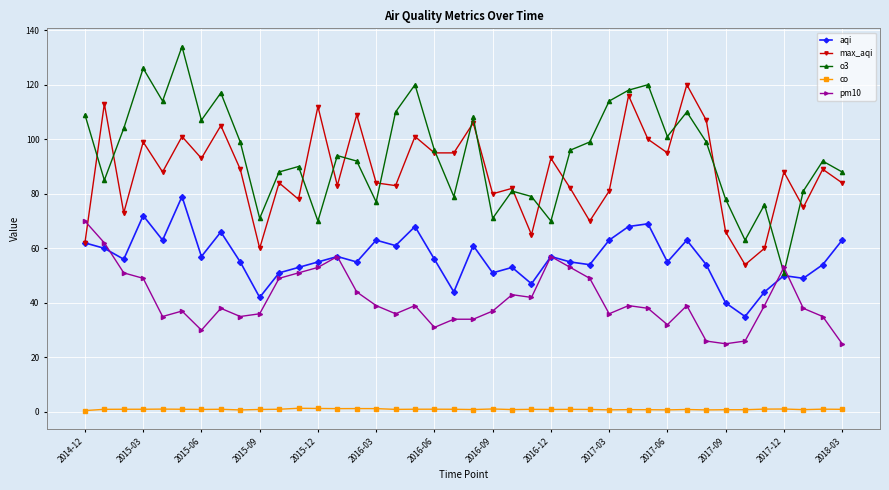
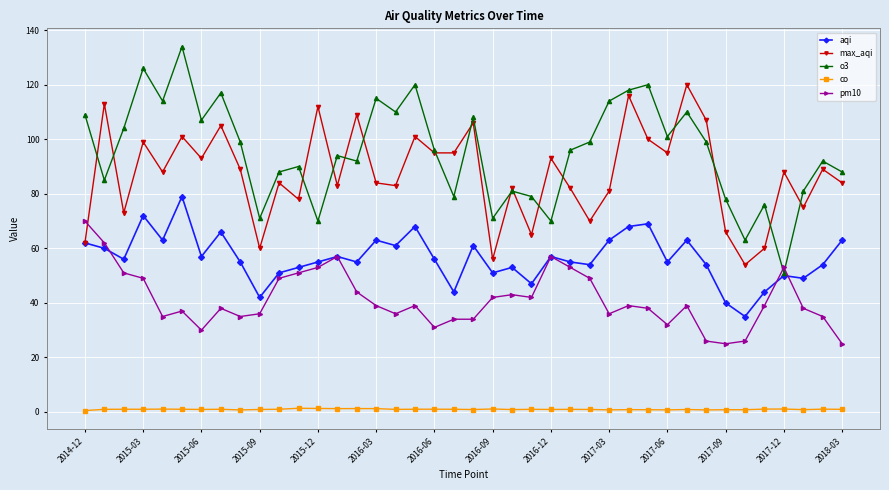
o3, 2016-03: 77 -> 115
max_aqi, 2016-09: 80 -> 56
pm10, 2016-09: 37 -> 42
